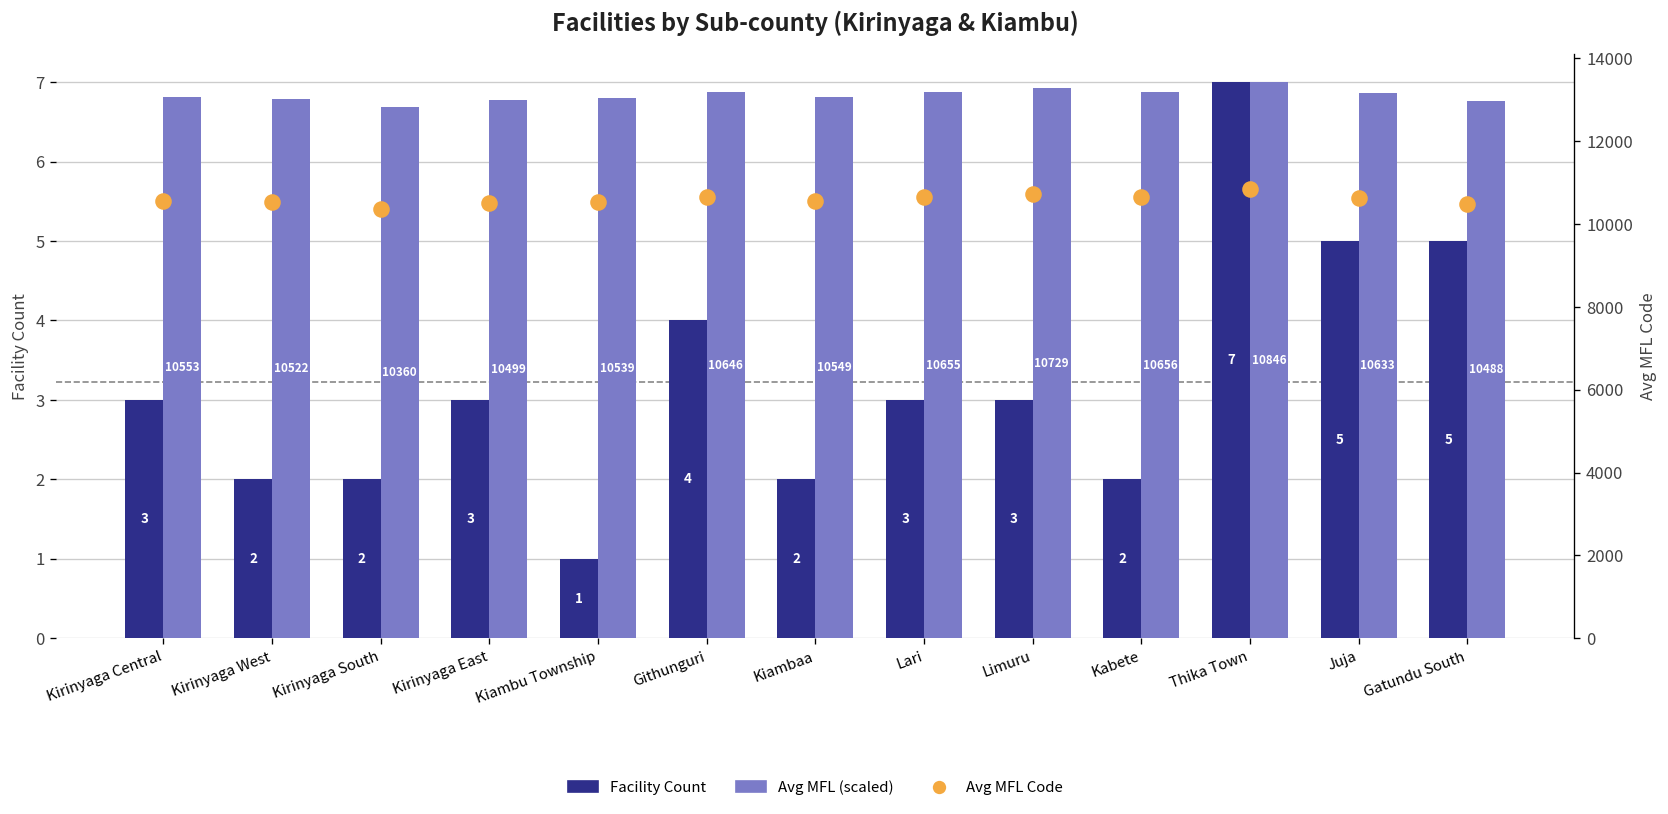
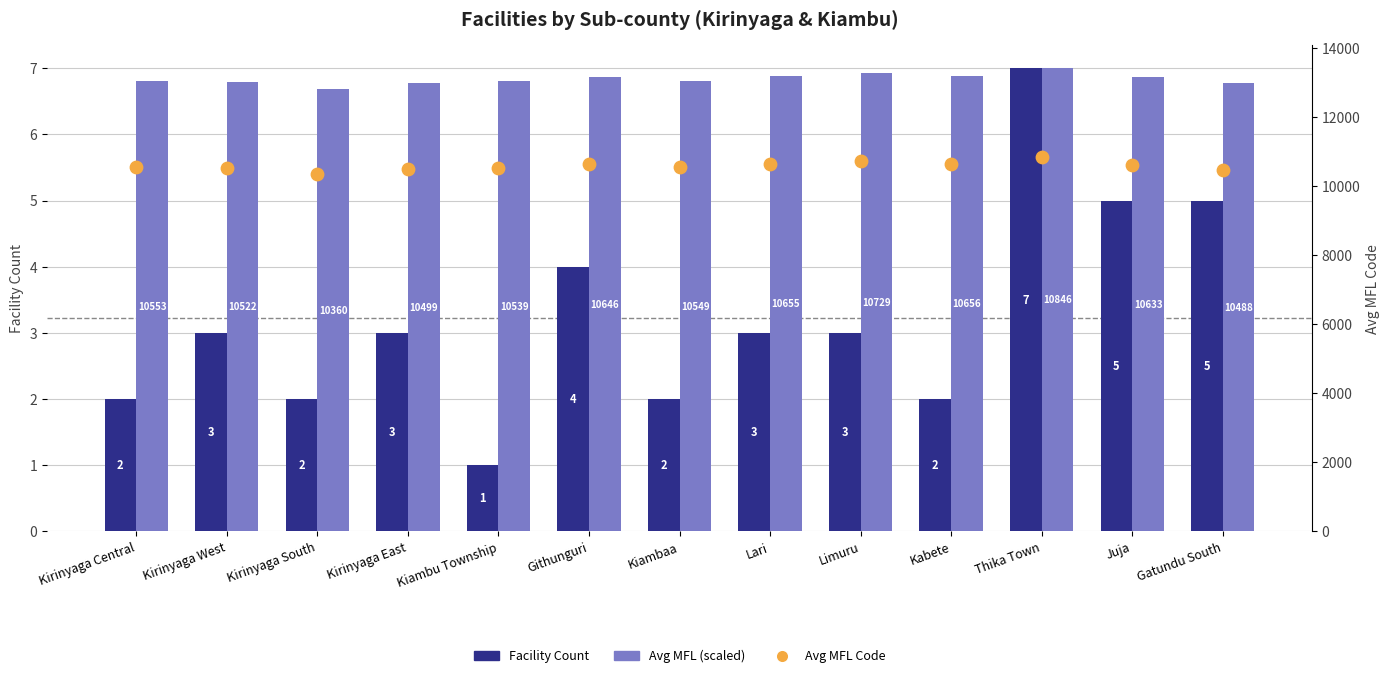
Facility Count, Kirinyaga Central: 3 -> 2
Facility Count, Kirinyaga West: 2 -> 3
